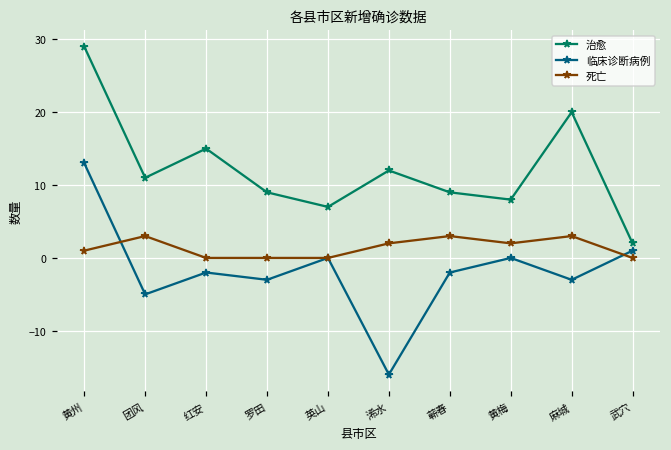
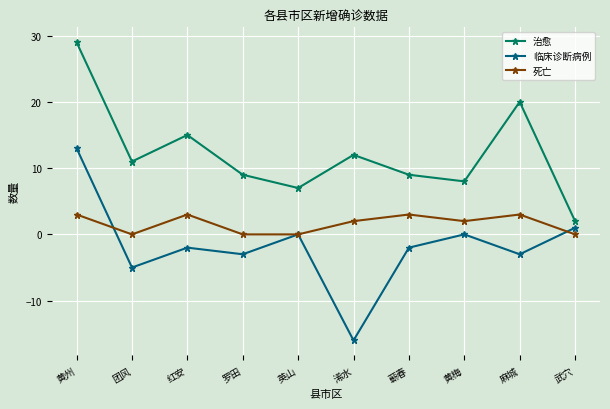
死亡, 黄州: 1 -> 3
死亡, 团风: 3 -> 0
死亡, 红安: 0 -> 3
